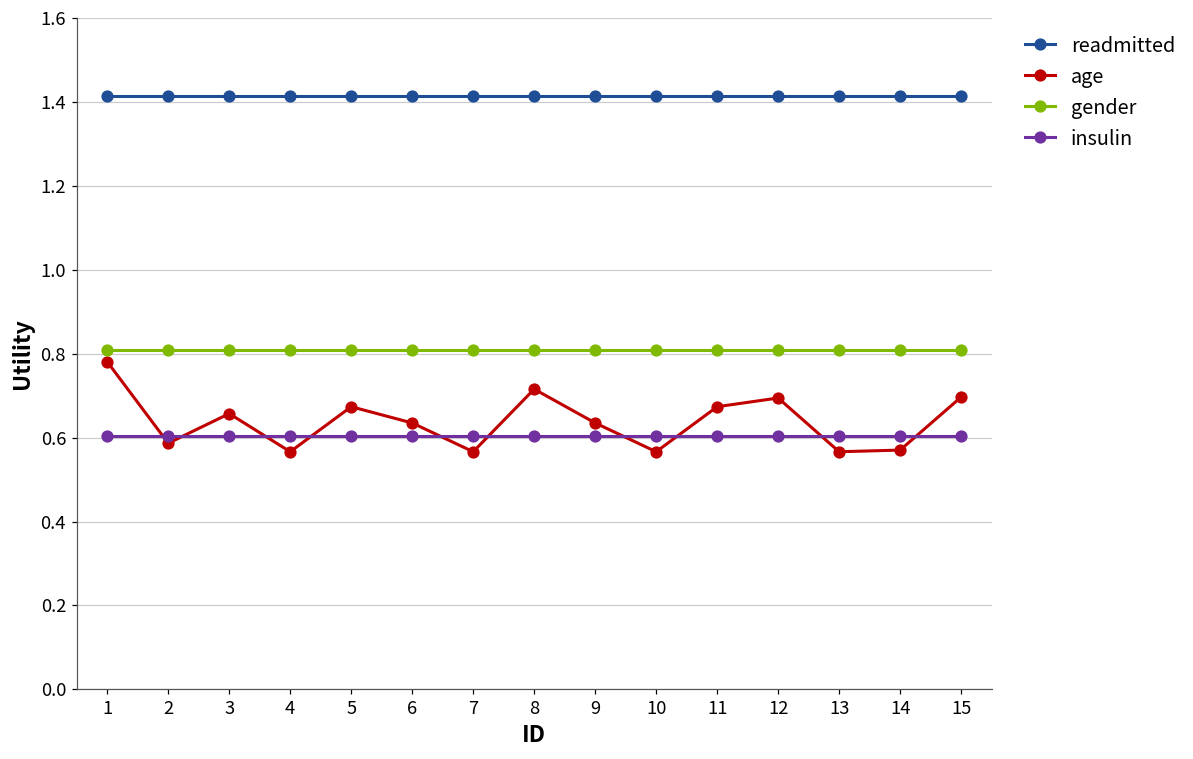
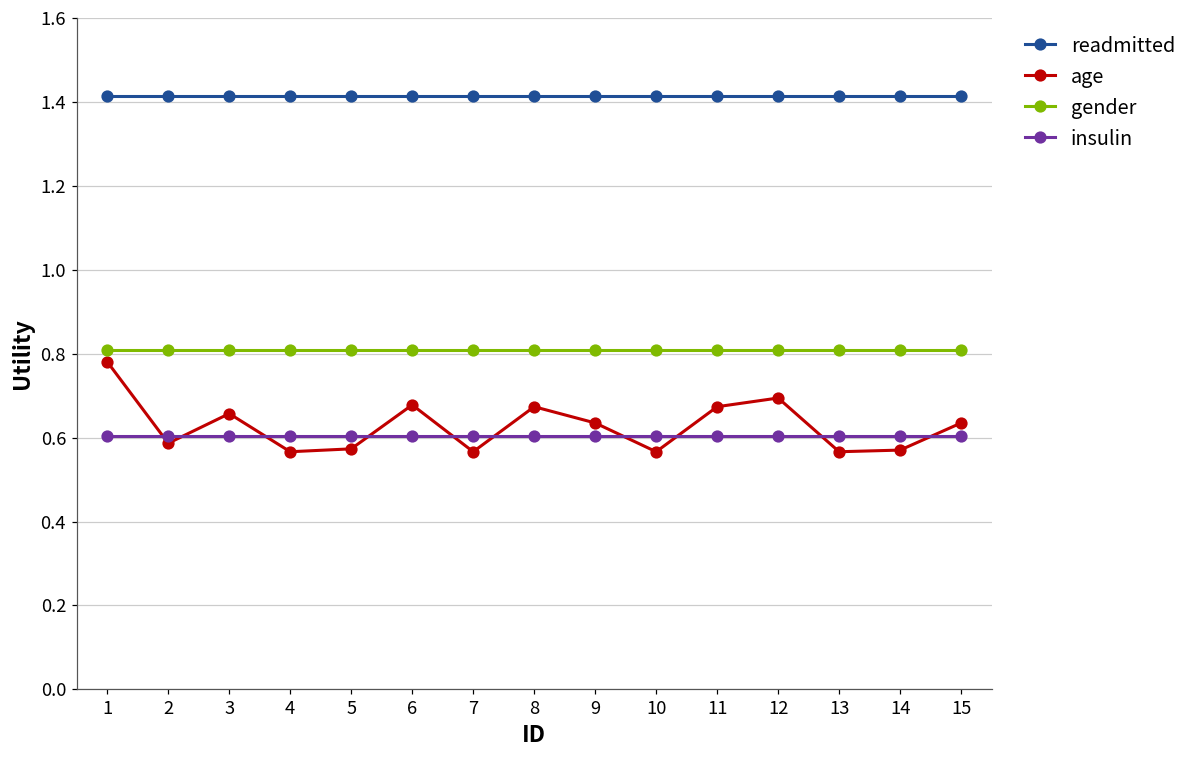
age, 5: 0.67 -> 0.57
age, 6: 0.64 -> 0.68
age, 8: 0.72 -> 0.67
age, 15: 0.70 -> 0.64
